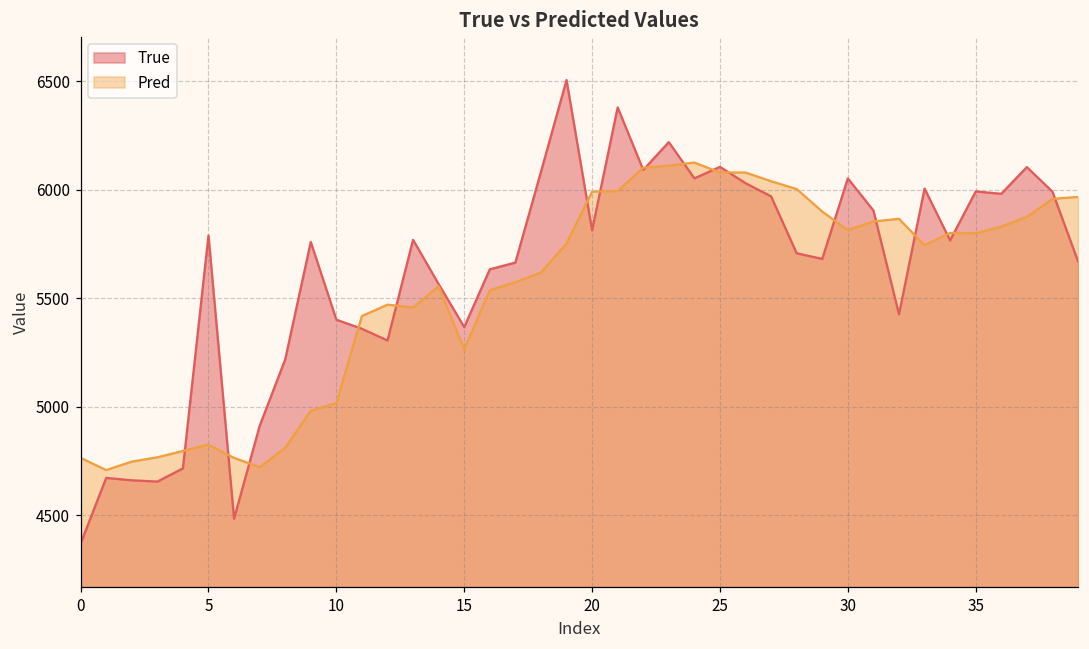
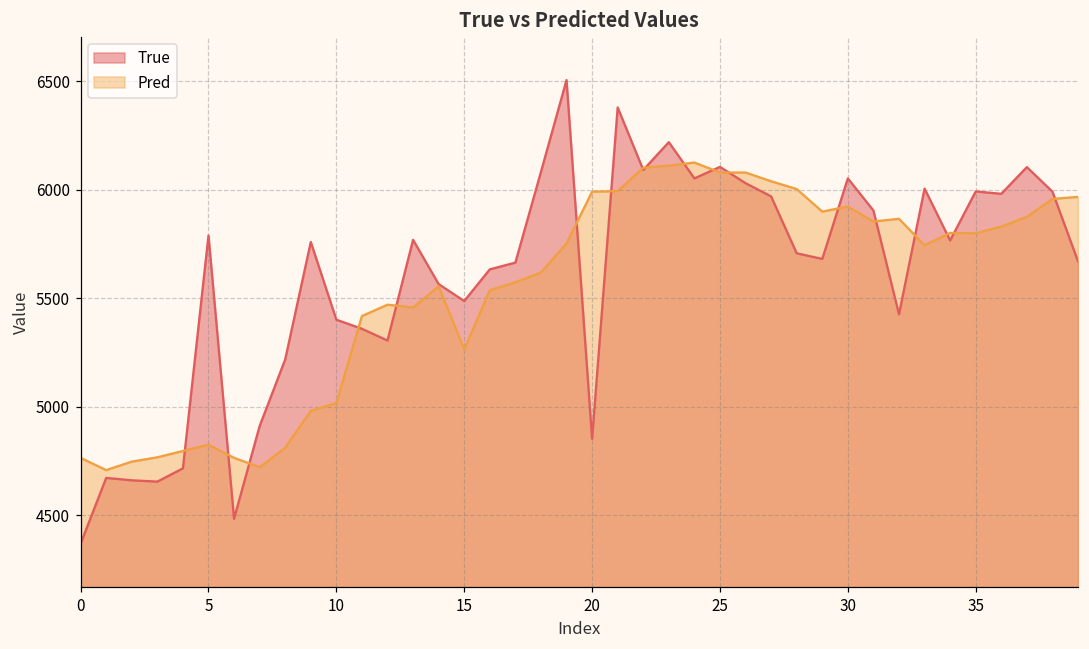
True, 15: 5370 -> 5490
True, 20: 5810 -> 4850
Pred, 30: 5810 -> 5920
